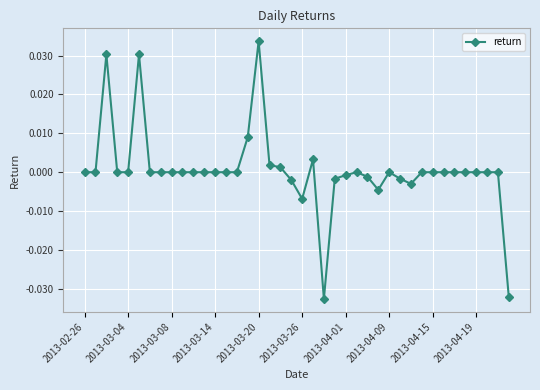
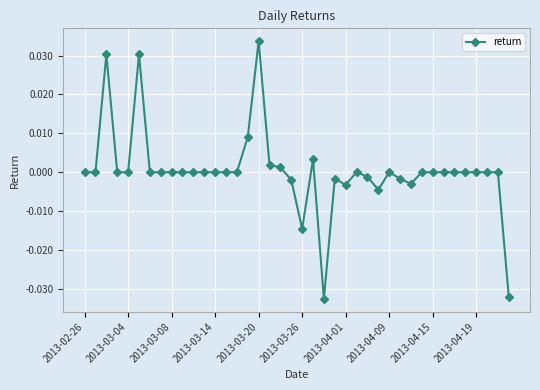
2013-03-26: -0.007 -> -0.015
2013-04-01: -0.001 -> -0.003
